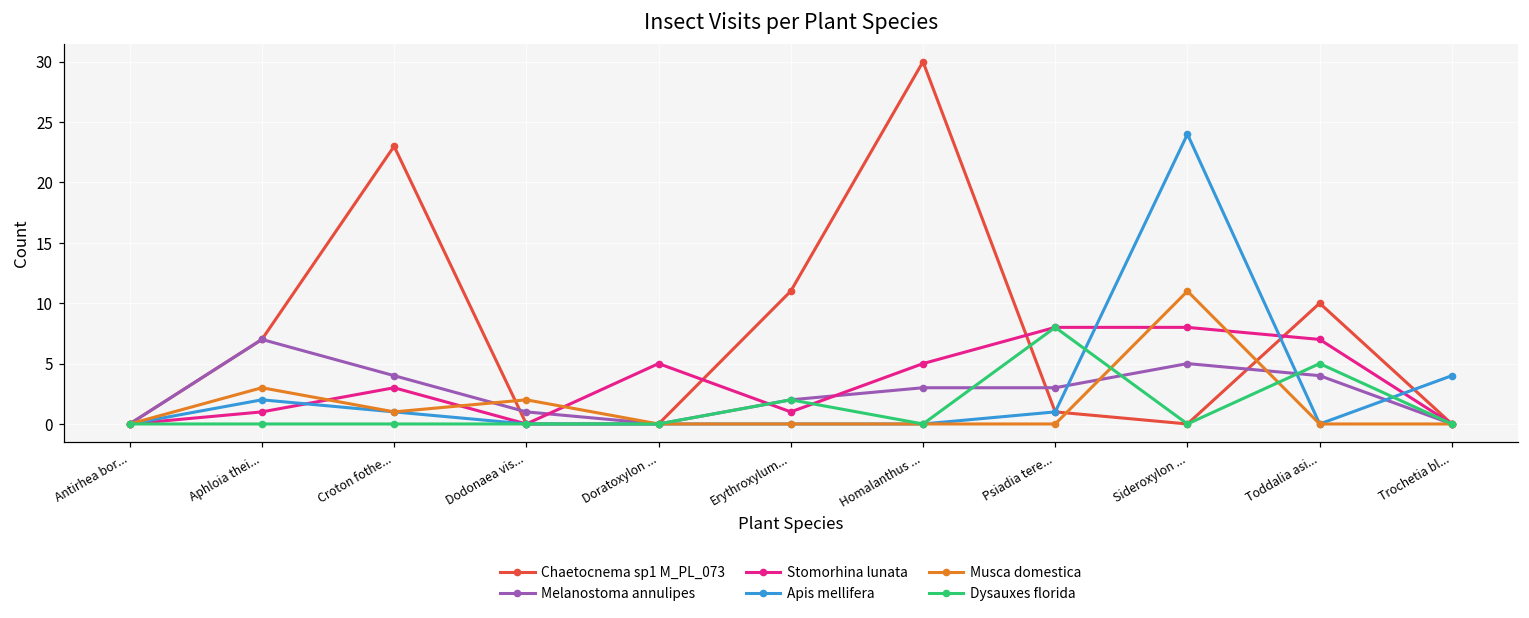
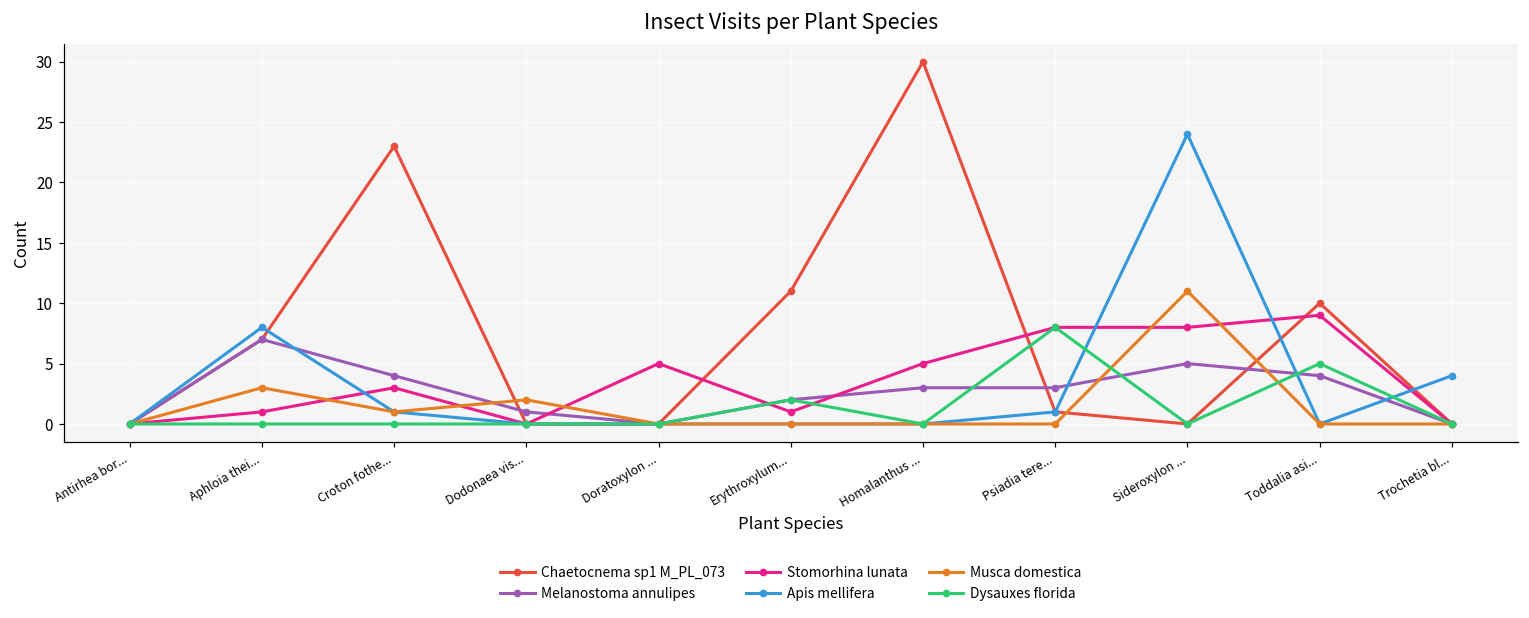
Apis mellifera, Aphloia thei...: 2 -> 8
Stomorhina lunata, Toddalia asi...: 7 -> 9
